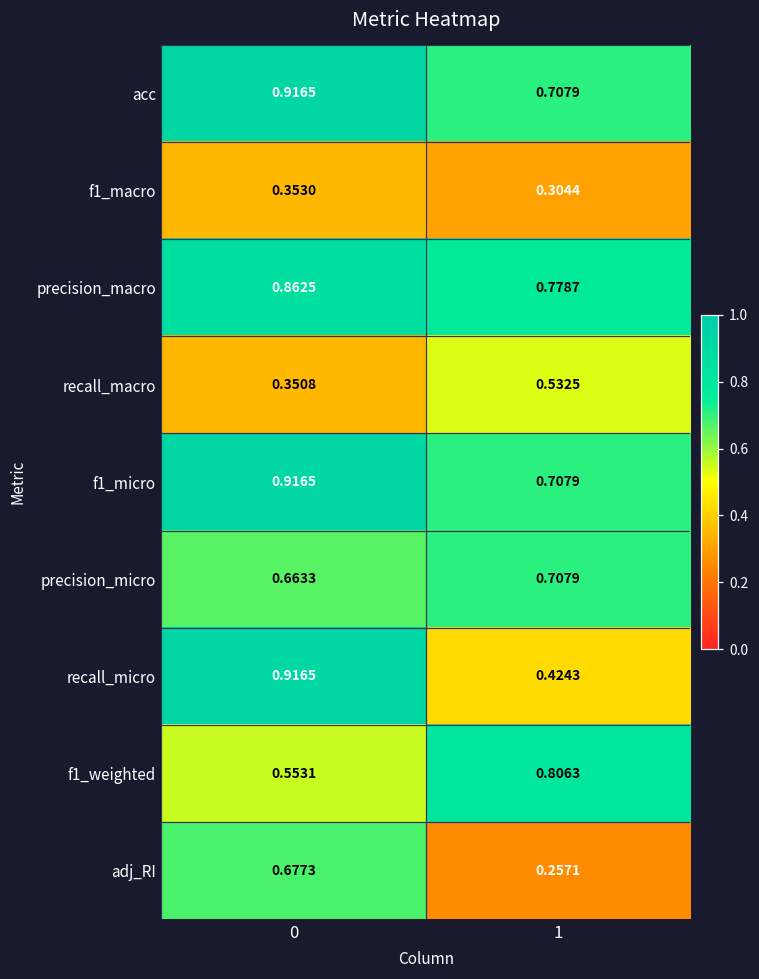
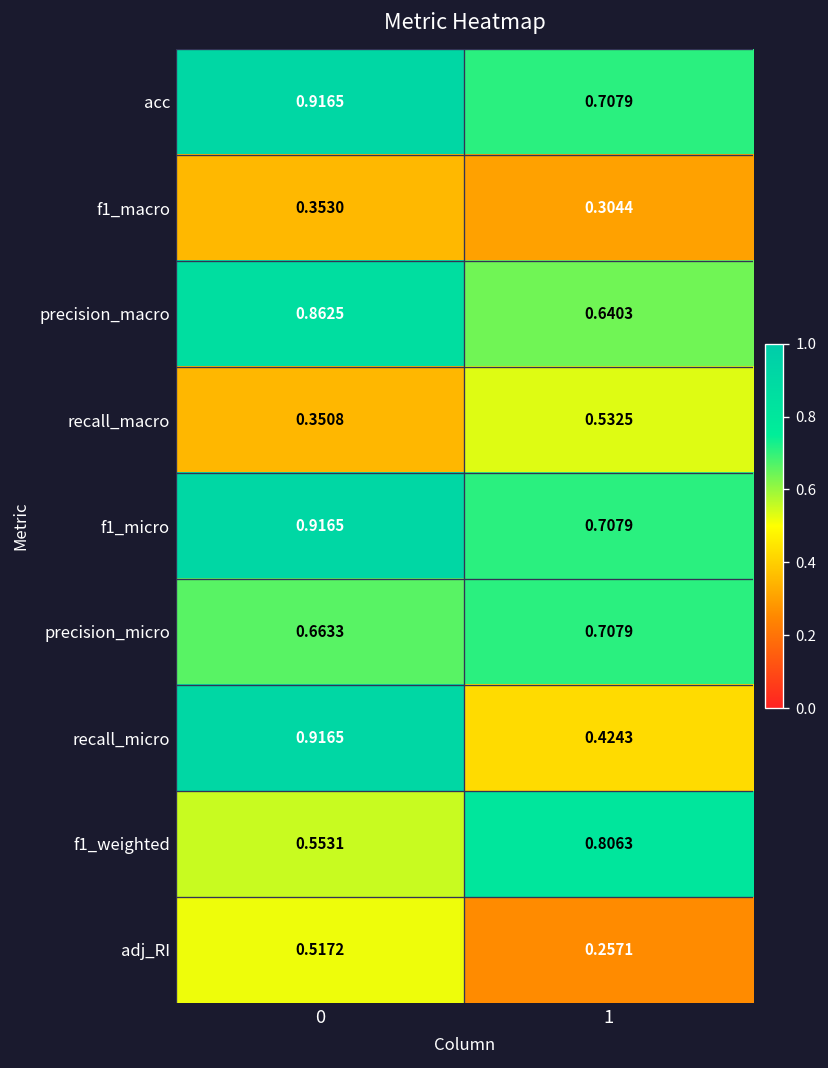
precision_macro, 1: 0.7787 -> 0.6403
adj_RI, 0: 0.6773 -> 0.5172
